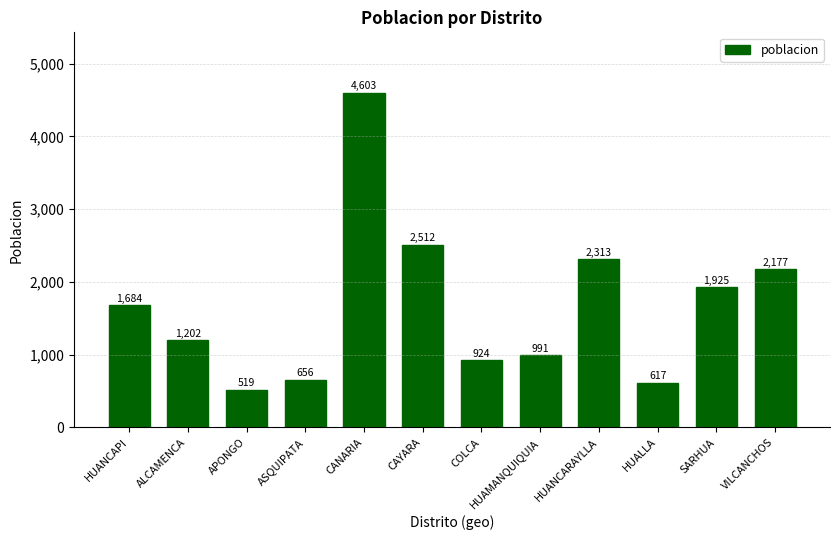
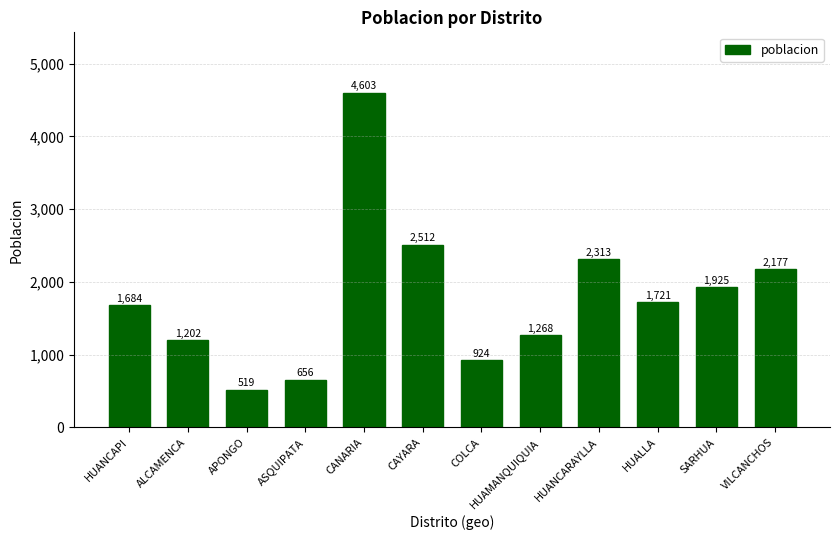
HUAMANQUIQUIA: 991 -> 1,268
HUALLA: 617 -> 1,721
